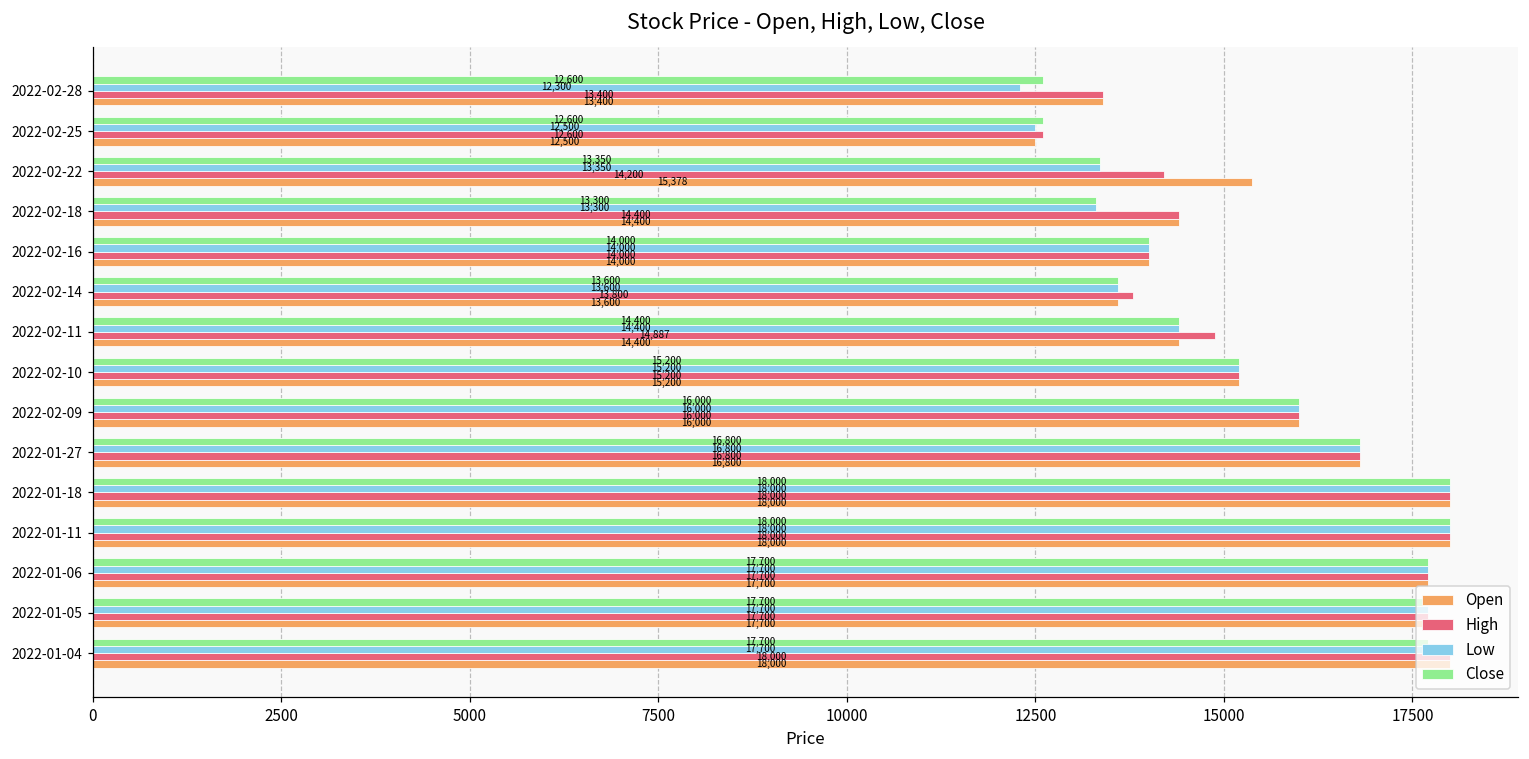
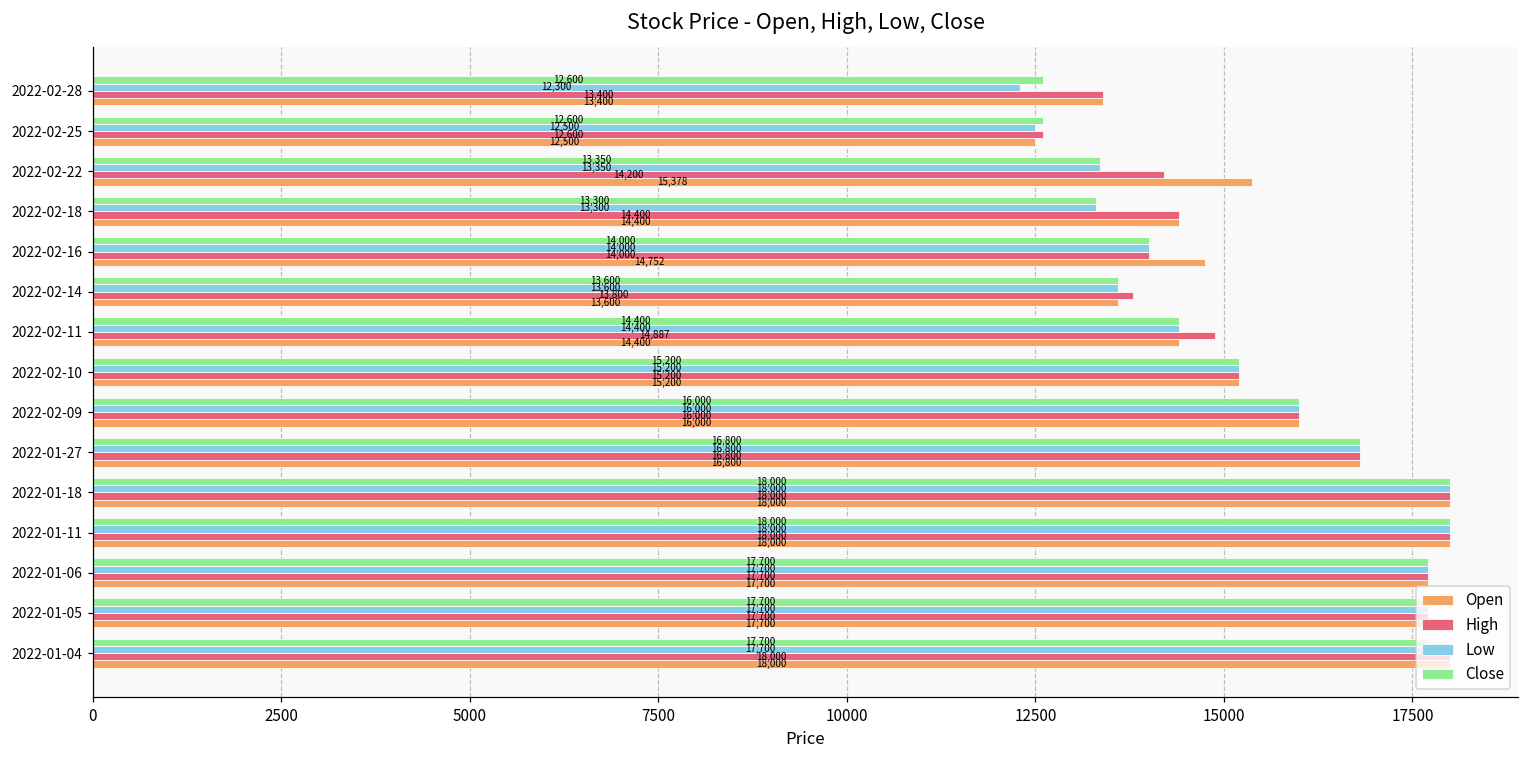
Open, 2022-02-16: 14,000 -> 14,752
